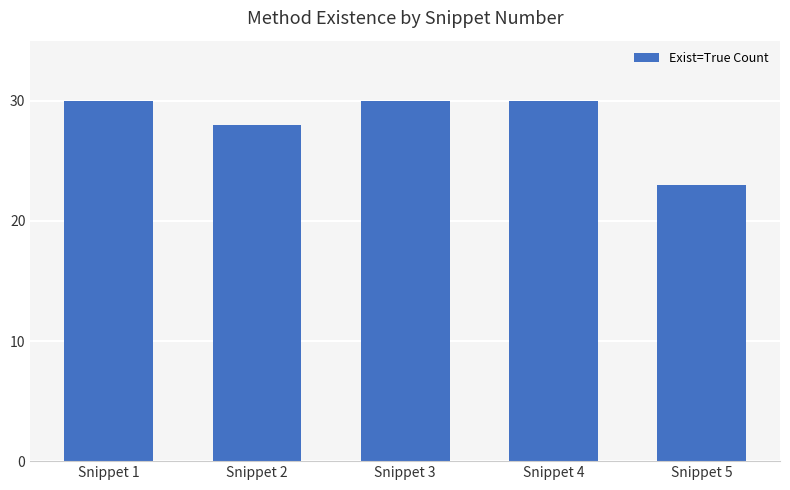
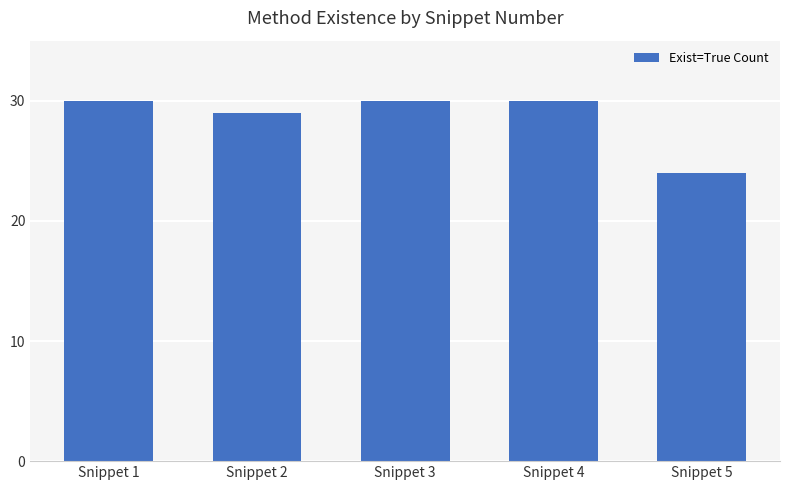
Snippet 2: 28 -> 29
Snippet 5: 23 -> 24
